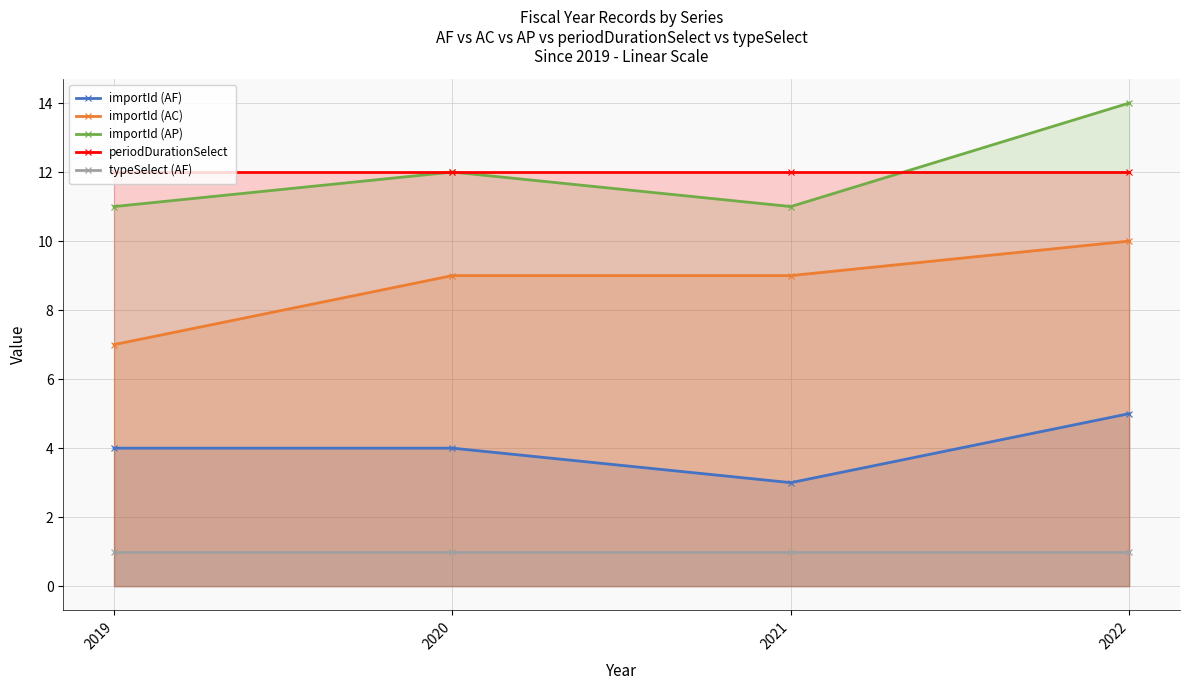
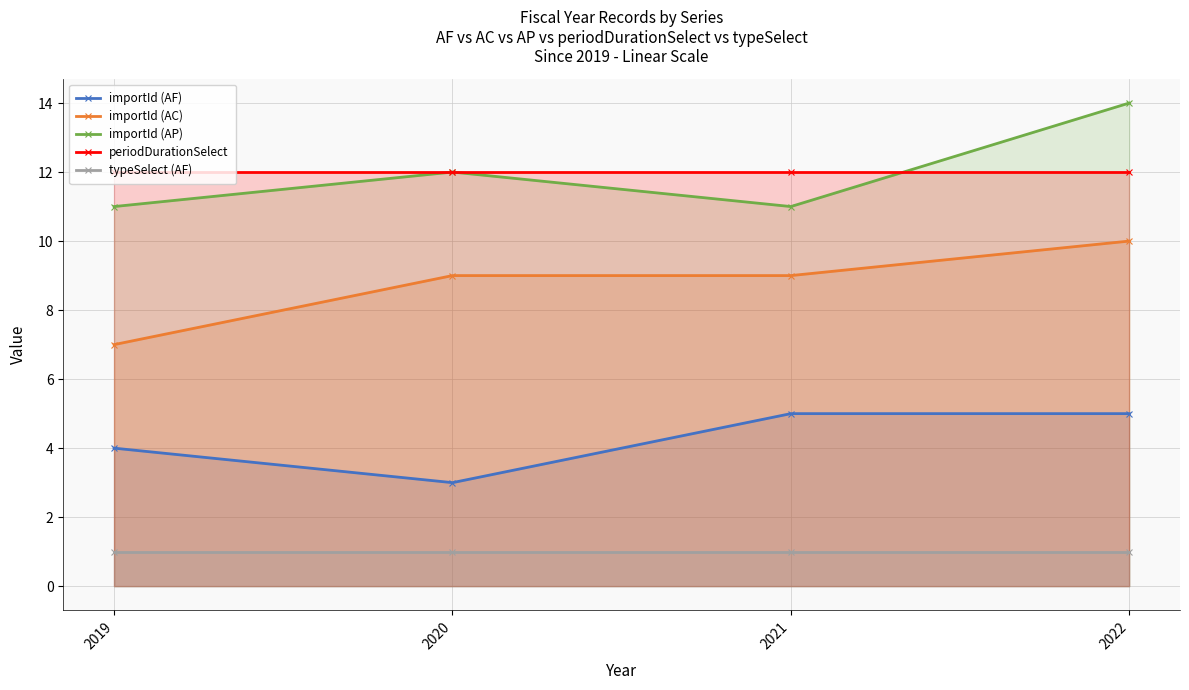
importId (AF), 2020: 4 -> 3
importId (AF), 2021: 3 -> 5
